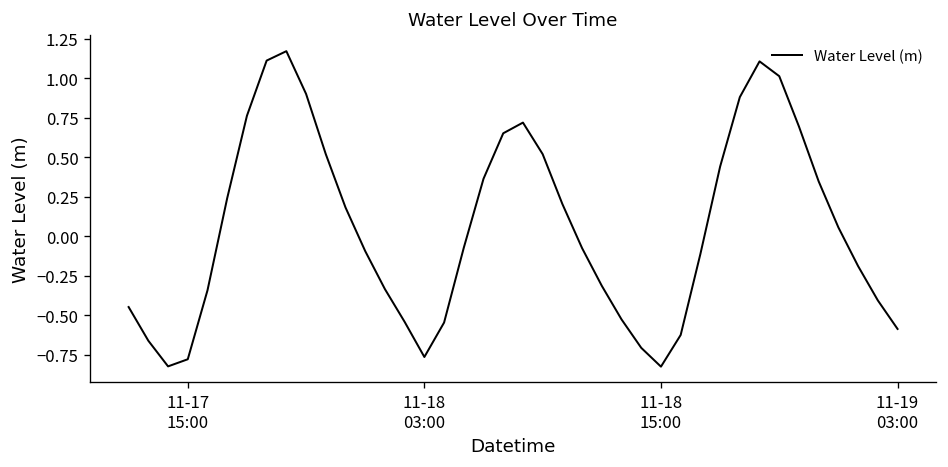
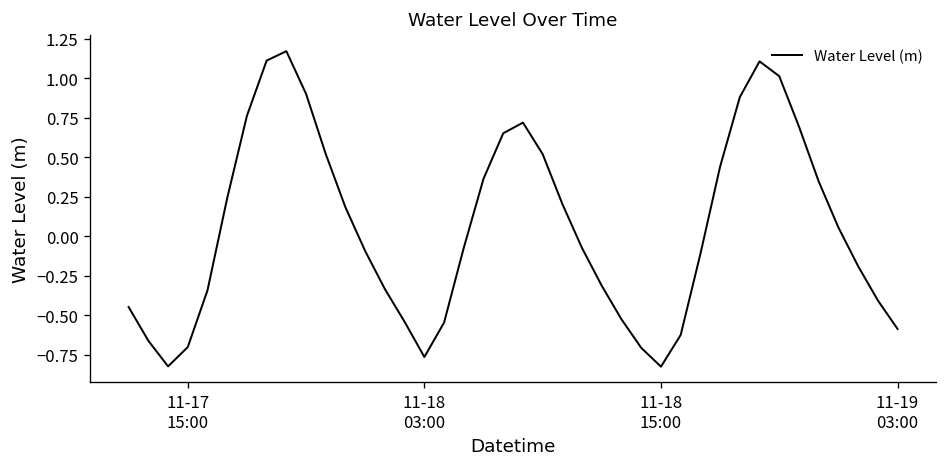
11-17 15:00: -0.78 -> -0.70
